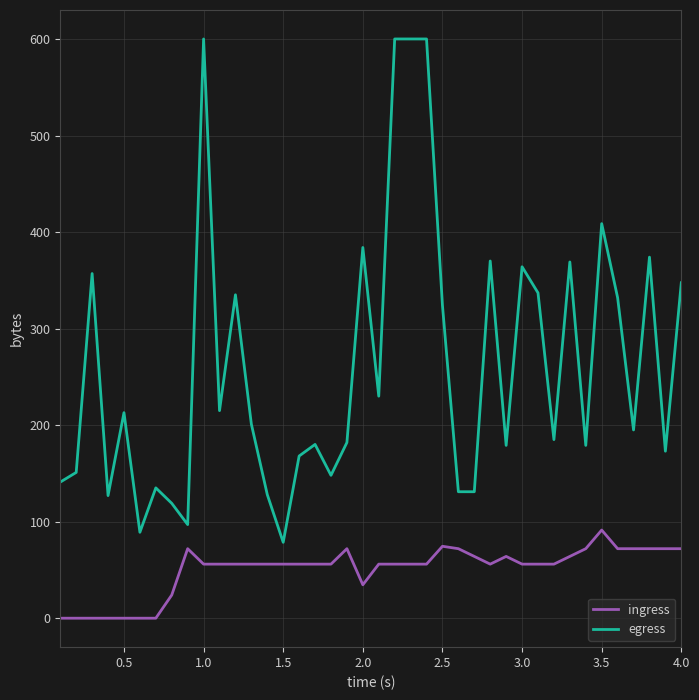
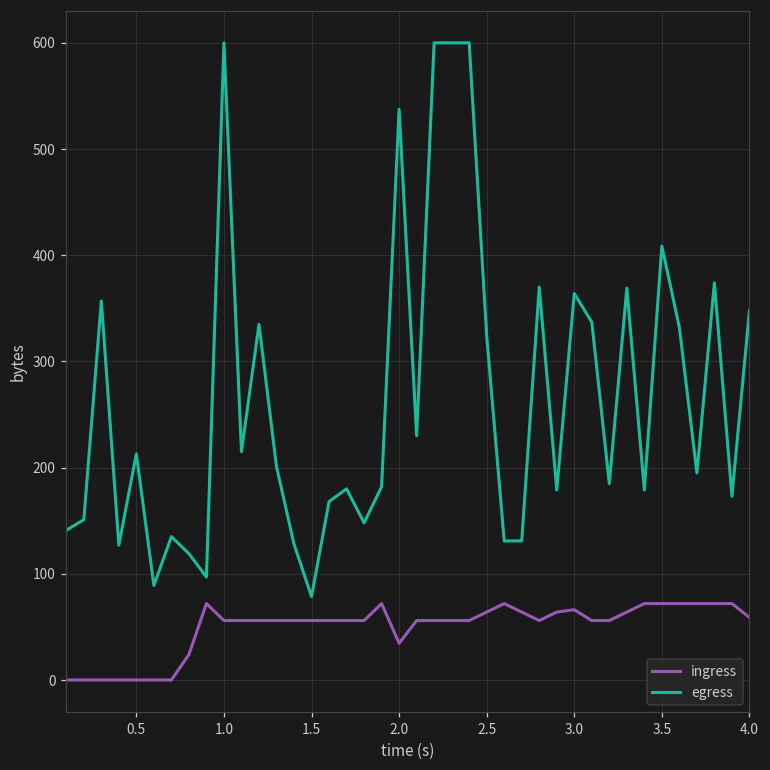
egress, 2.0: 380 -> 540
ingress, 2.5: 70 -> 60
ingress, 3.0: 60 -> 70
ingress, 3.5: 90 -> 70
ingress, 4.0: 70 -> 60
